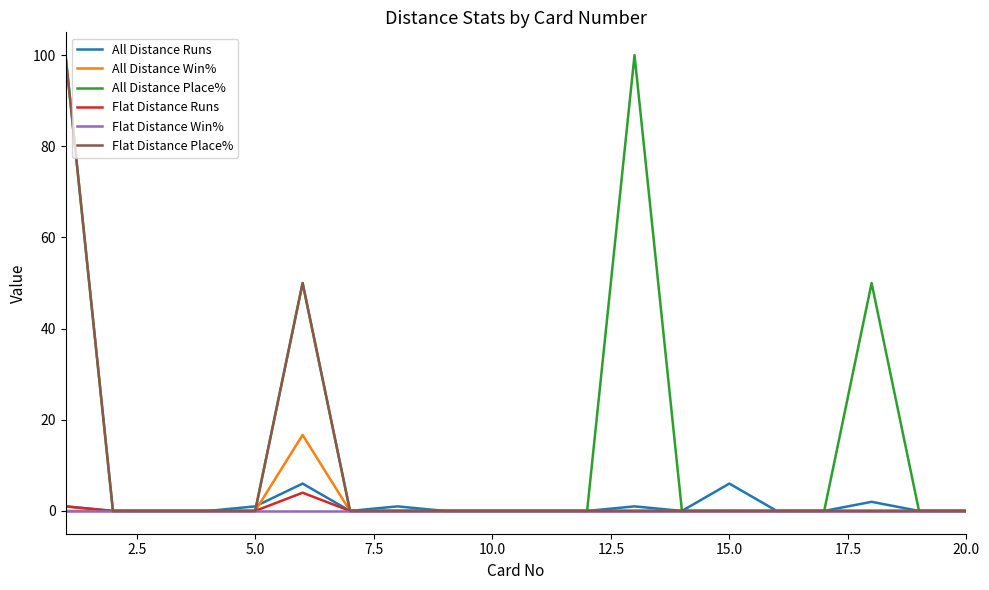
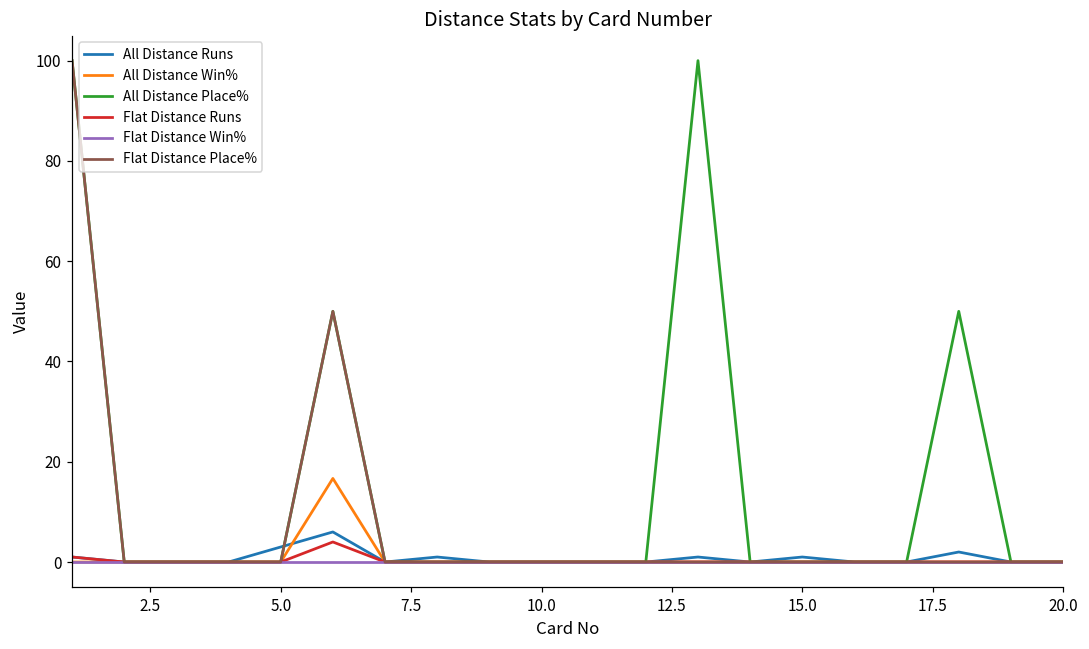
All Distance Runs, 5.0: 1 -> 3
All Distance Runs, 15.0: 6 -> 1
